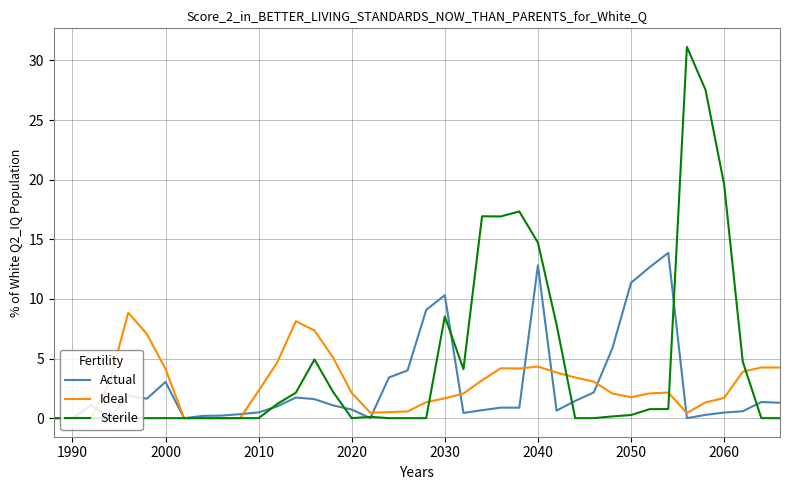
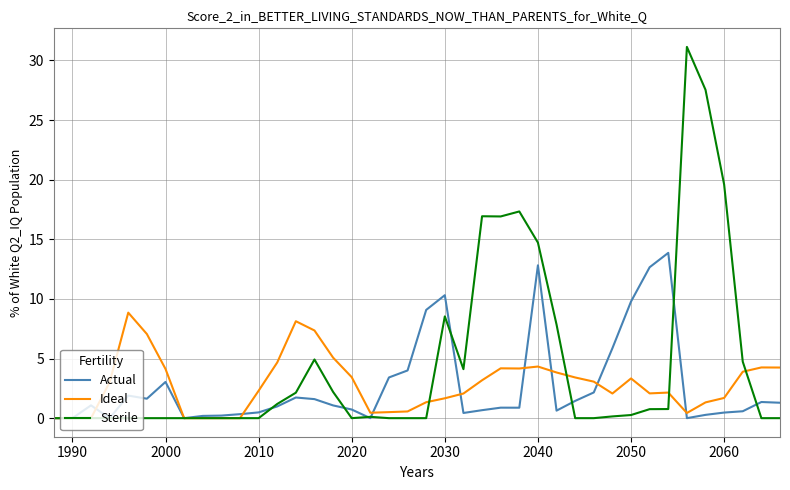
Ideal, 2020: 2.1 -> 3.4
Actual, 2050: 11.3 -> 9.8
Ideal, 2050: 1.8 -> 3.3
